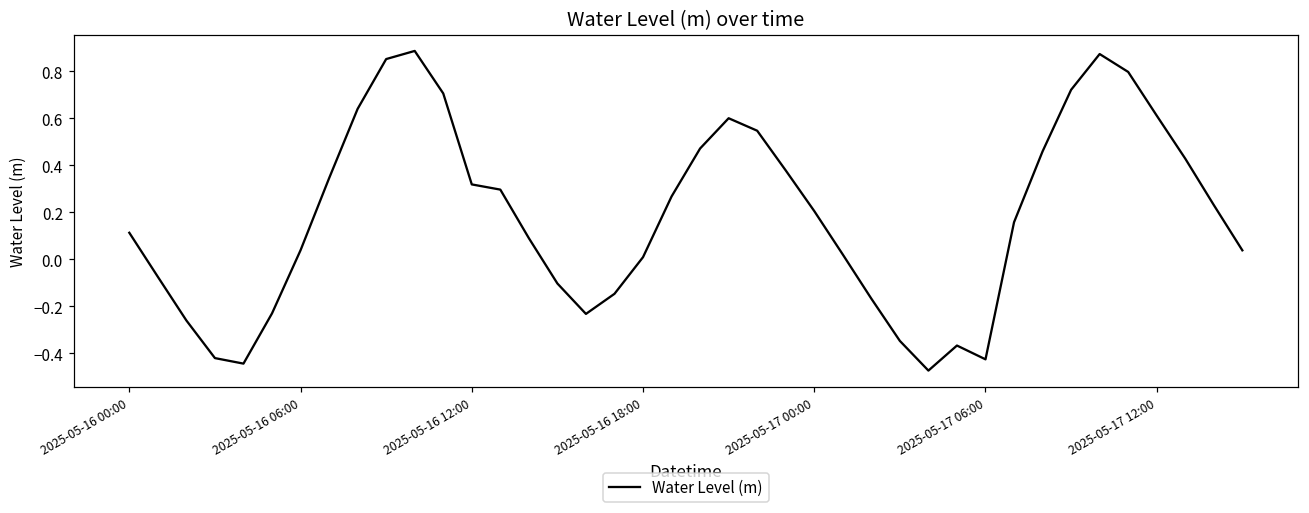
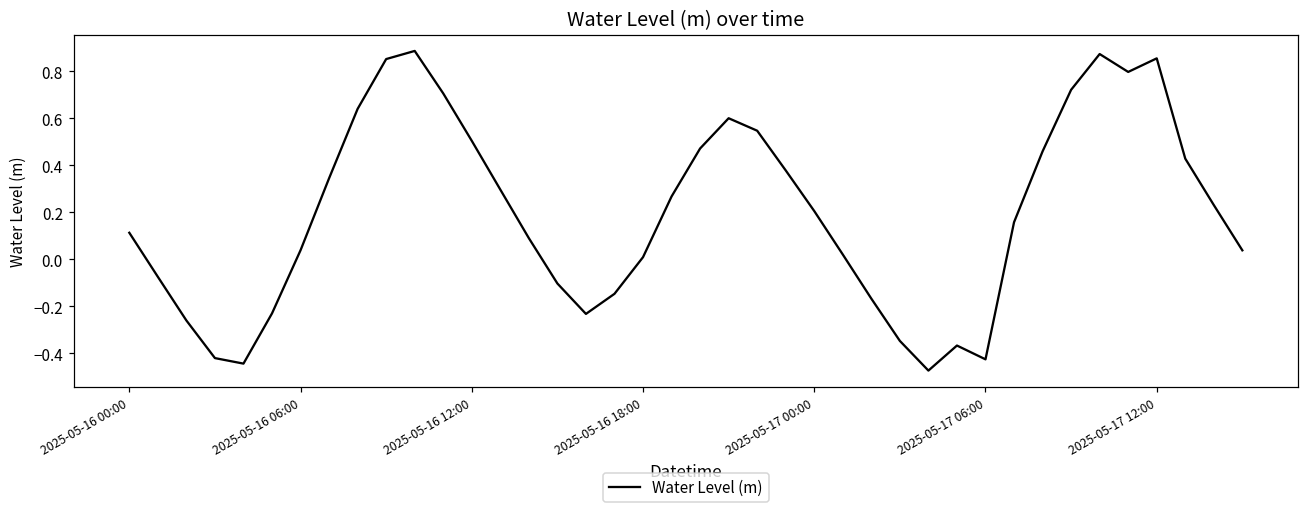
2025-05-16 12:00: 0.32 -> 0.50
2025-05-17 12:00: 0.61 -> 0.85
